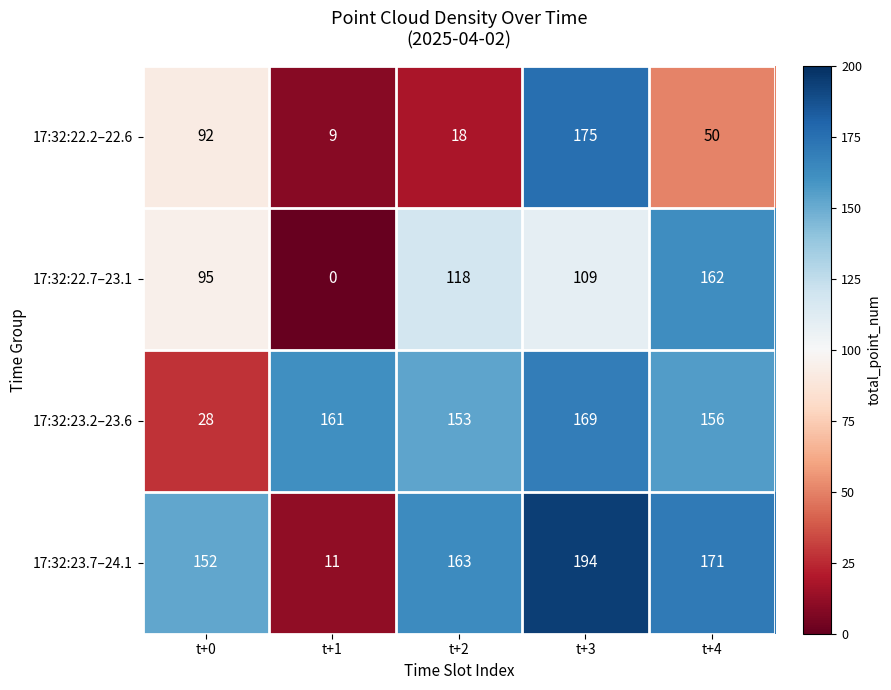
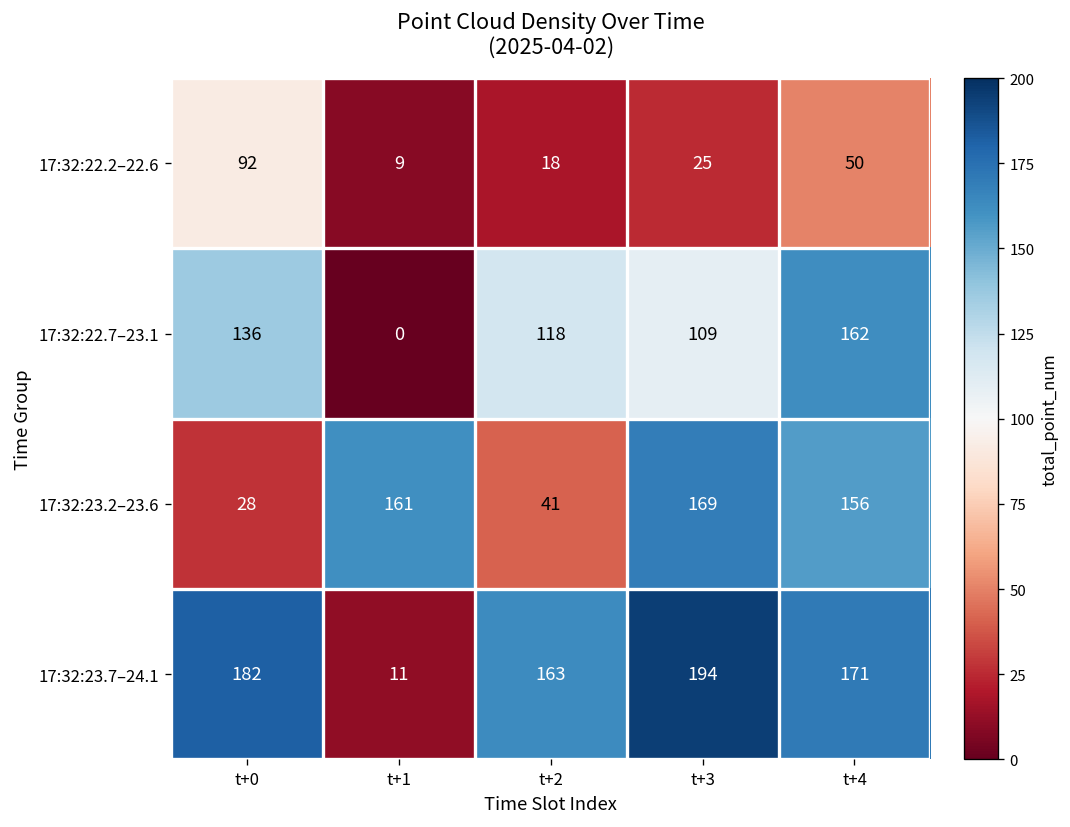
17:32:22.2–22.6, t+3: 175 -> 25
17:32:22.7–23.1, t+0: 95 -> 136
17:32:23.2–23.6, t+2: 153 -> 41
17:32:23.7–24.1, t+0: 152 -> 182
